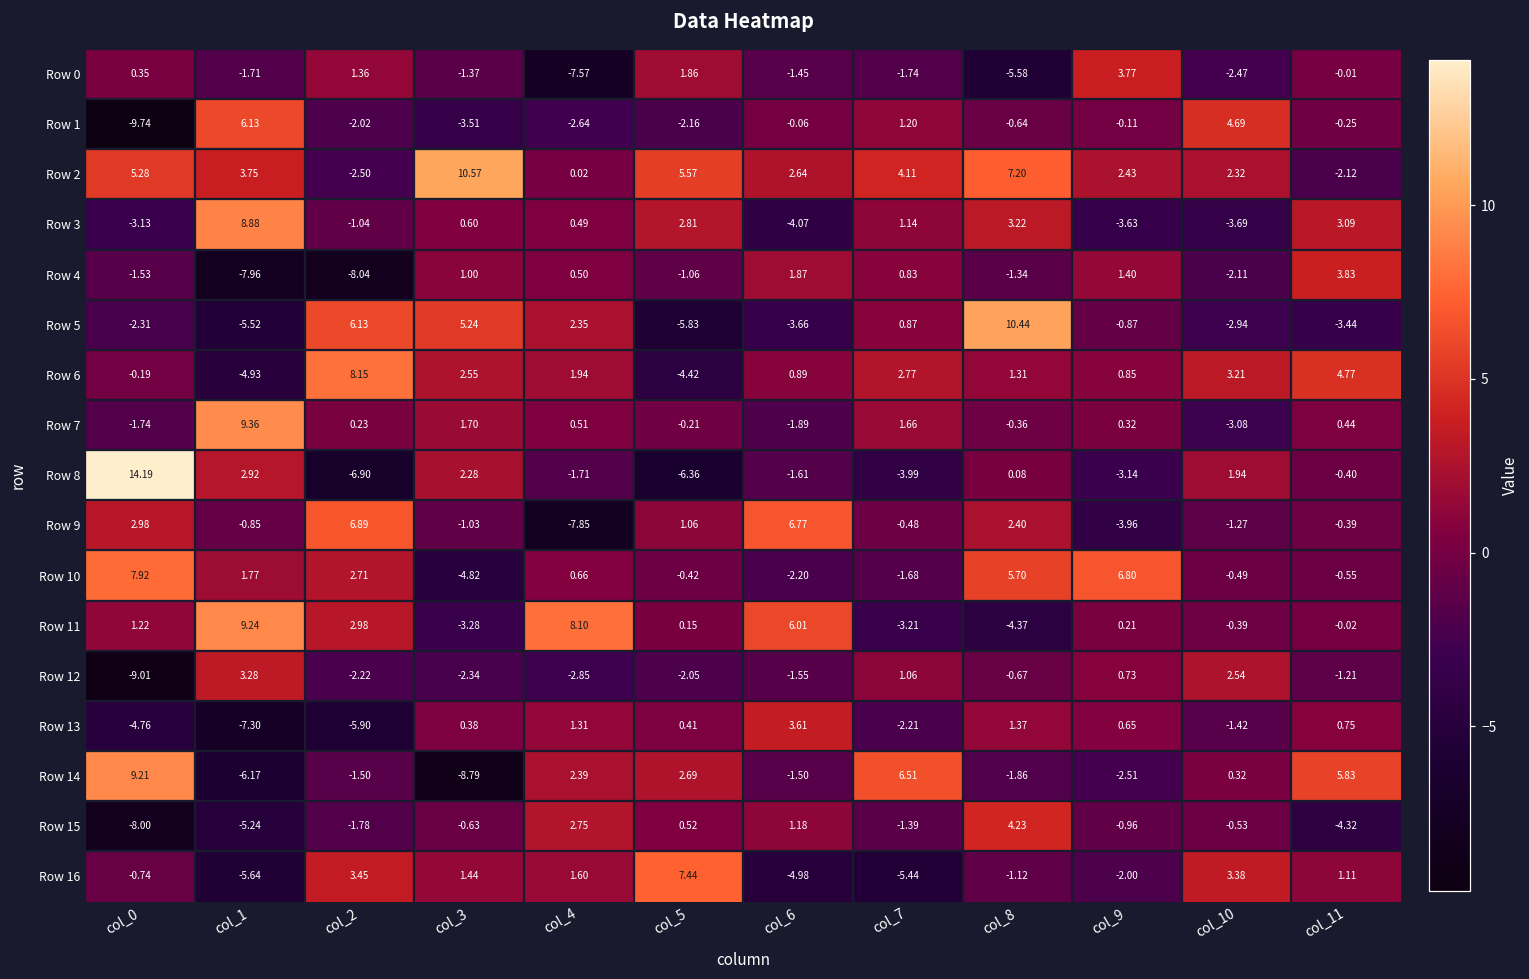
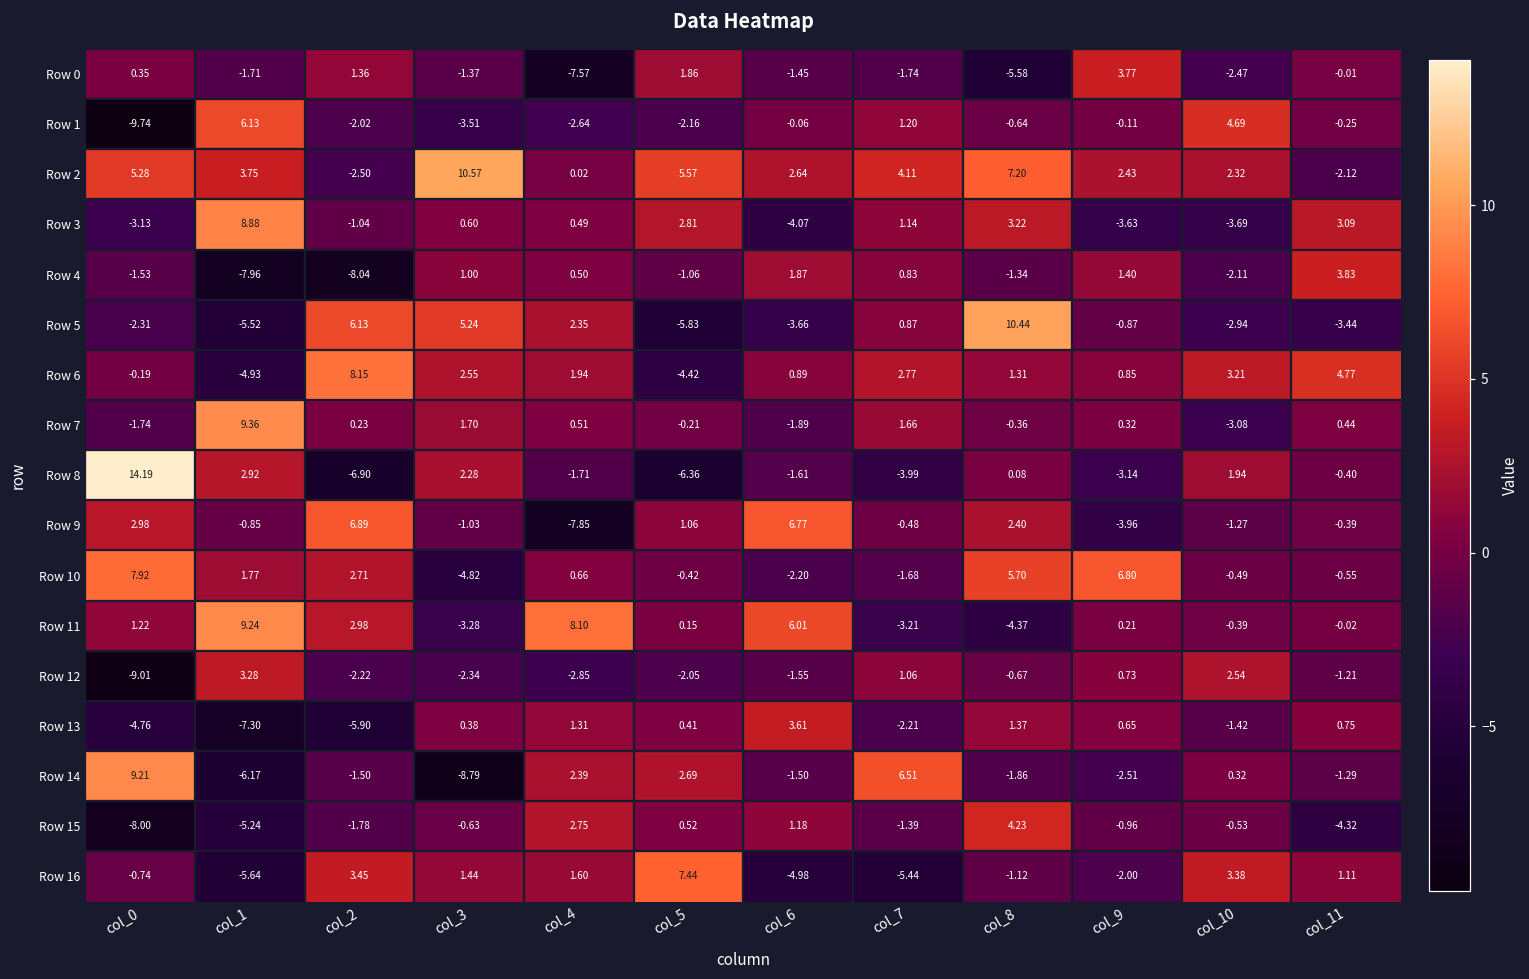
Row 14, col_11: 5.83 -> -1.29
